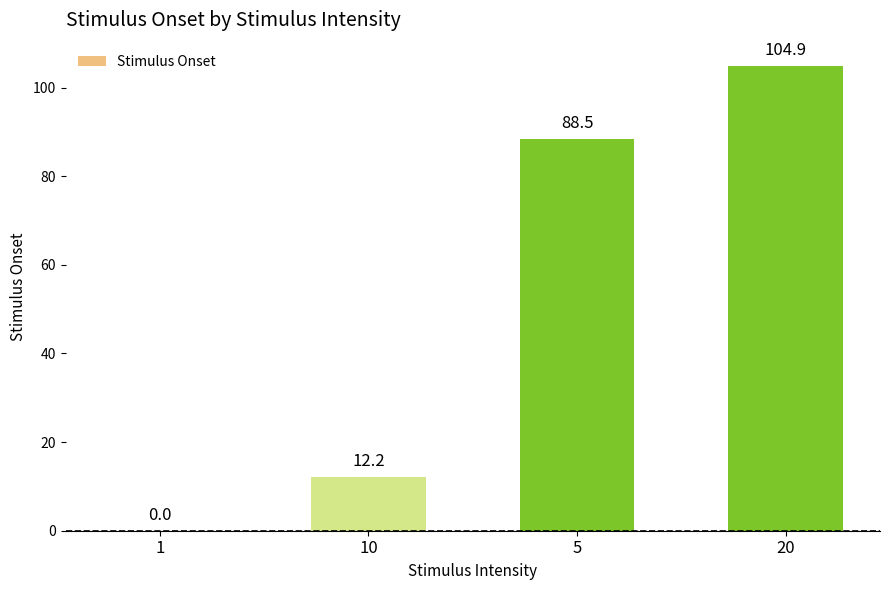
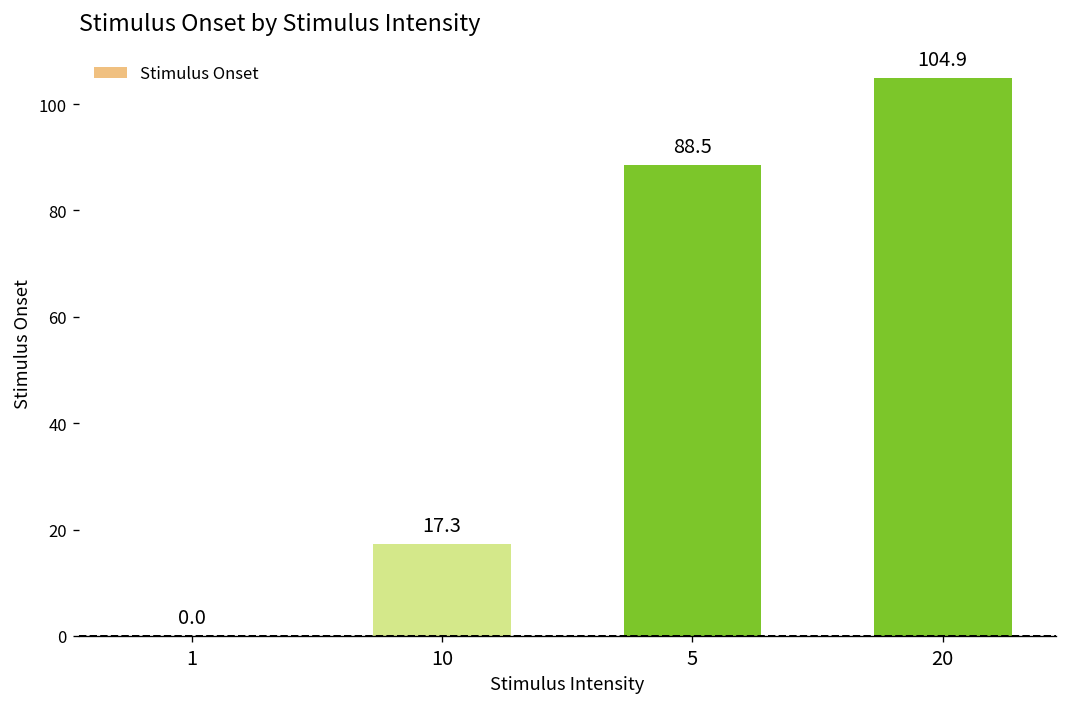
10: 12.2 -> 17.3
